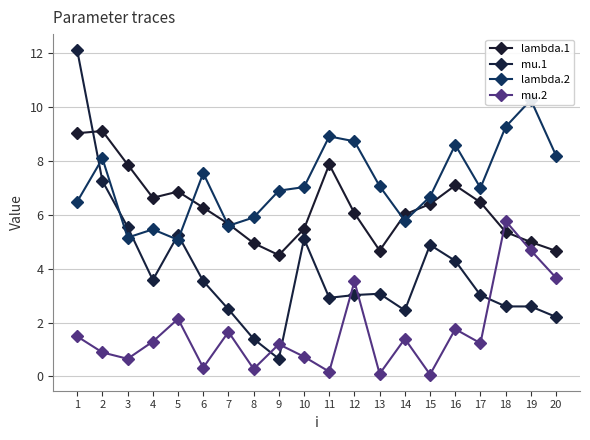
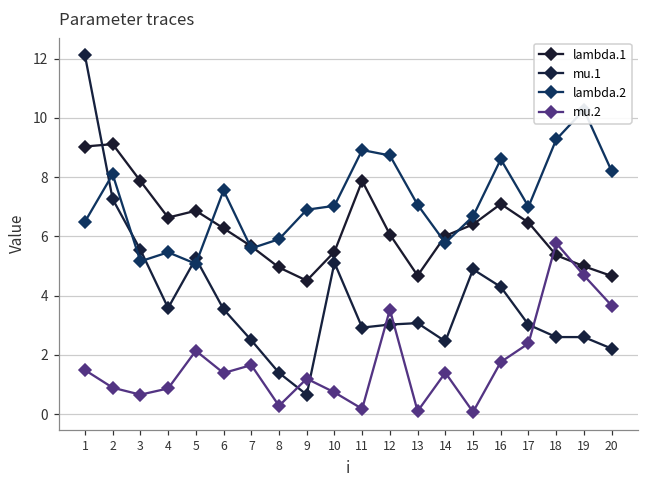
mu.2, 4: 1.3 -> 0.9
mu.2, 6: 0.3 -> 1.4
mu.2, 17: 1.2 -> 2.4
